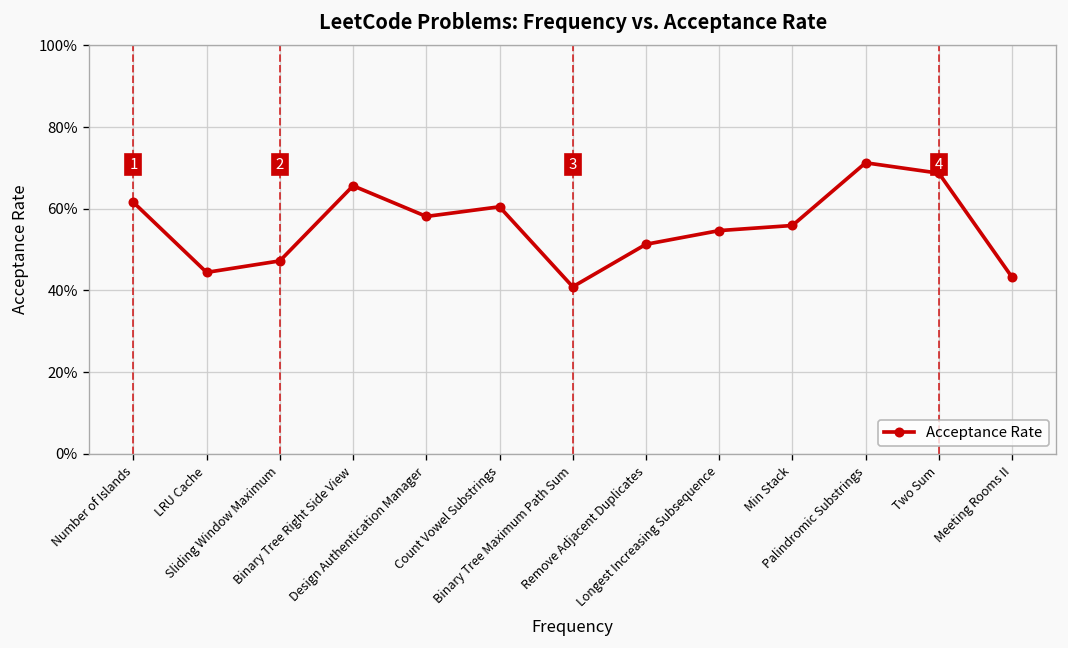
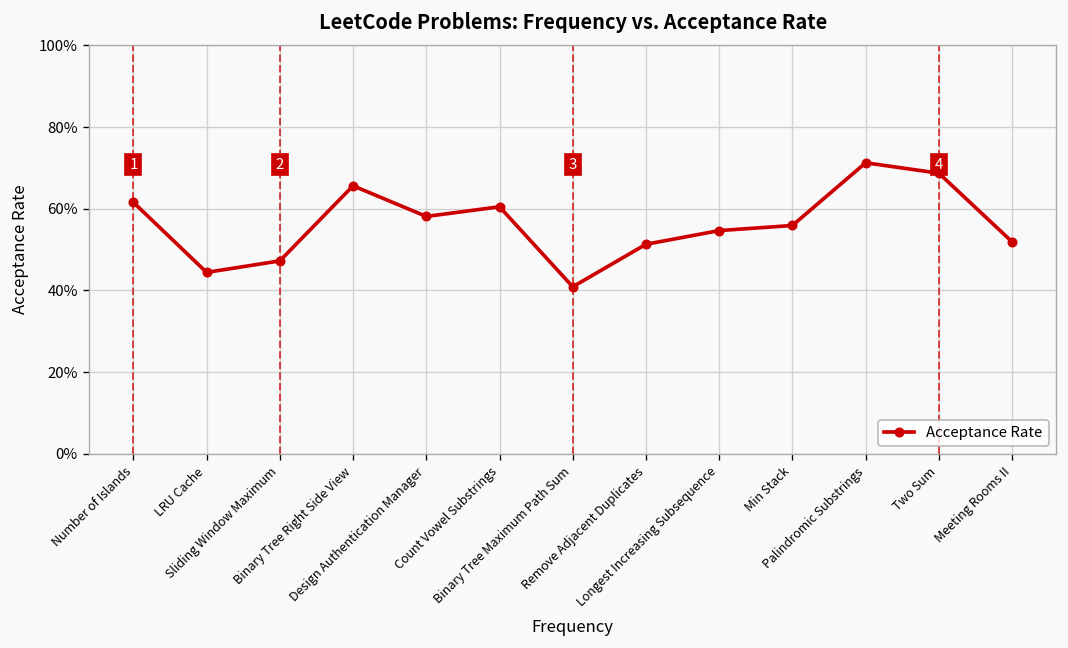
Meeting Rooms II: 43% -> 52%
